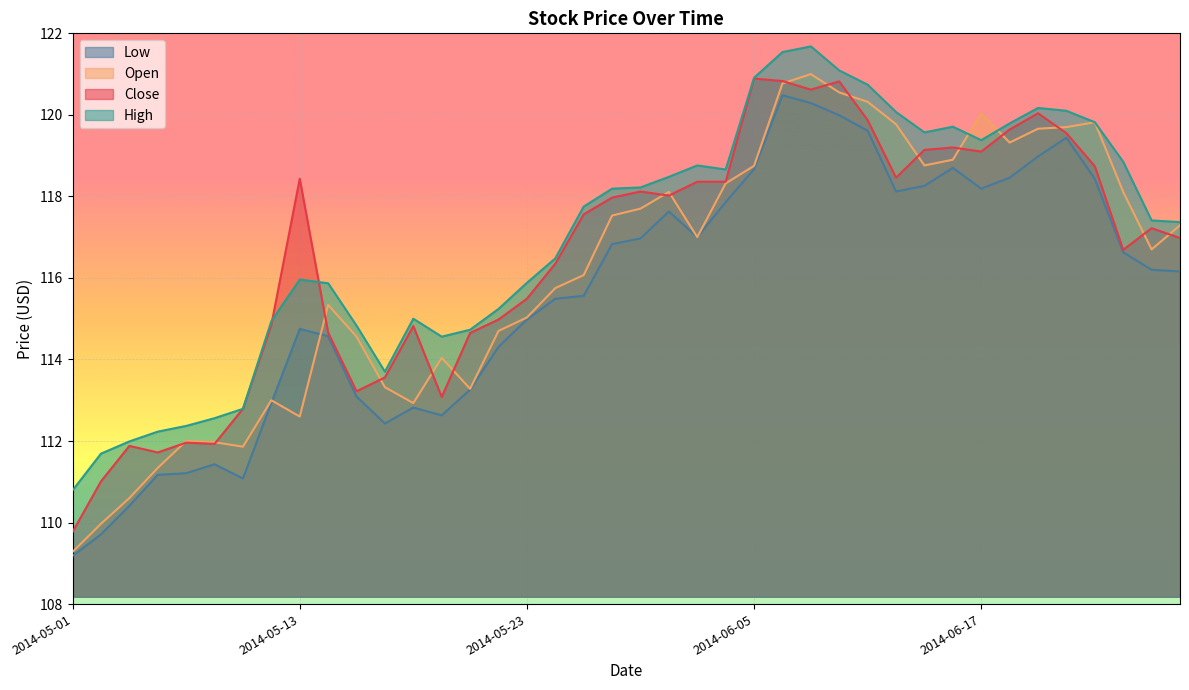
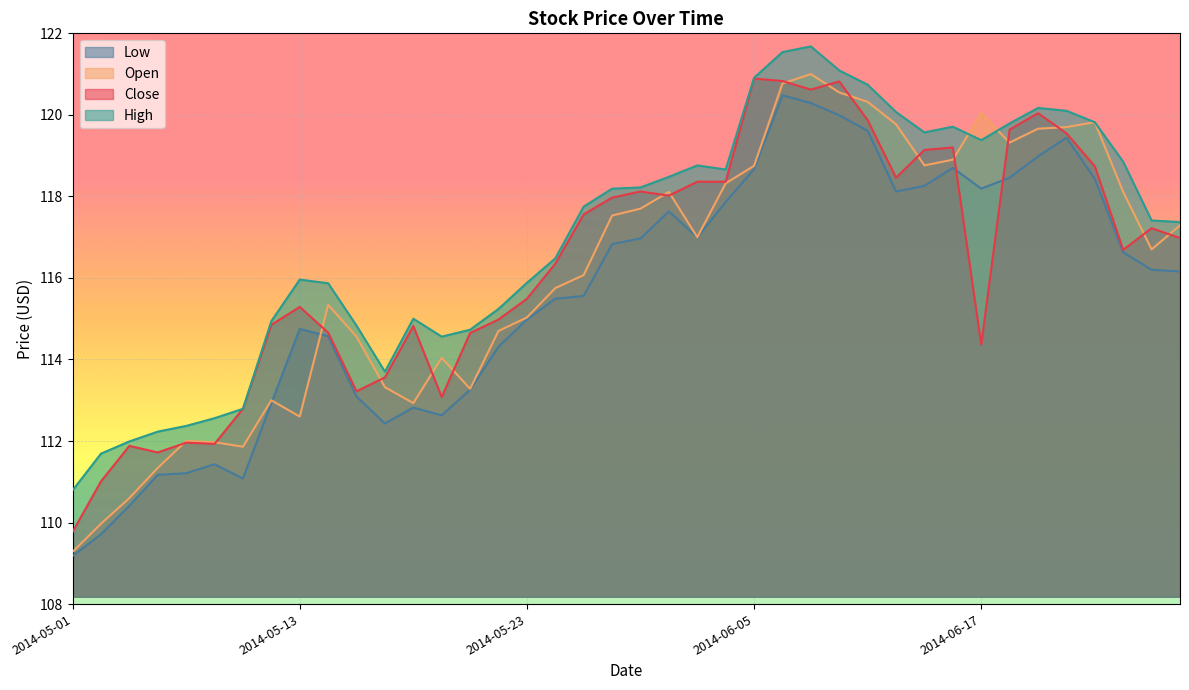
Close, 2014-05-13: 118.4 -> 115.3
Close, 2014-06-17: 119.1 -> 114.4
